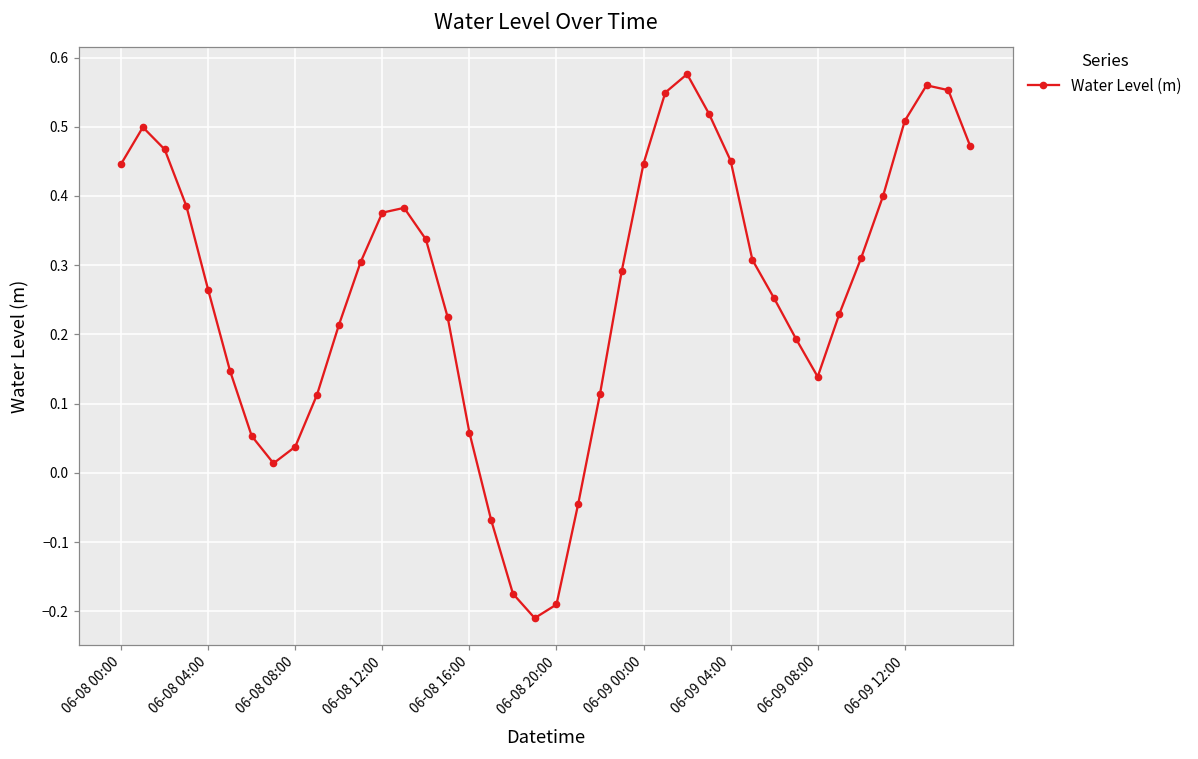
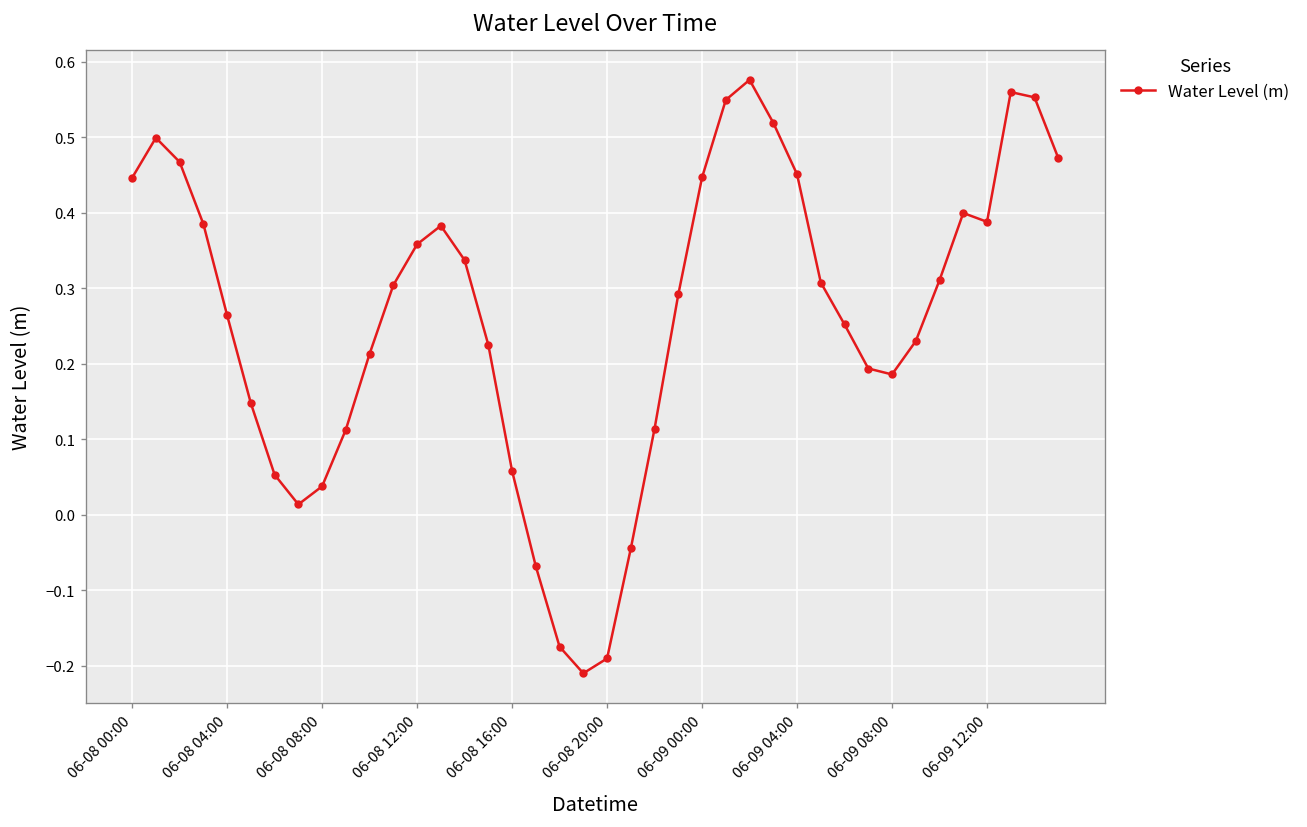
06-08 12:00: 0.38 -> 0.36
06-09 08:00: 0.14 -> 0.19
06-09 12:00: 0.51 -> 0.39
